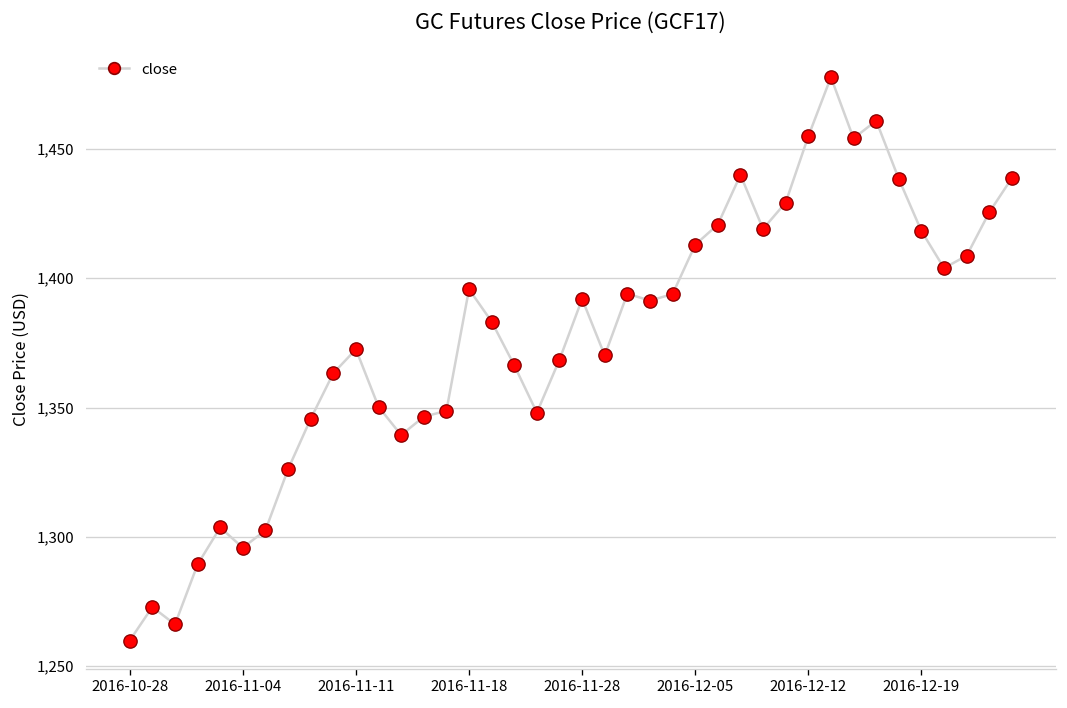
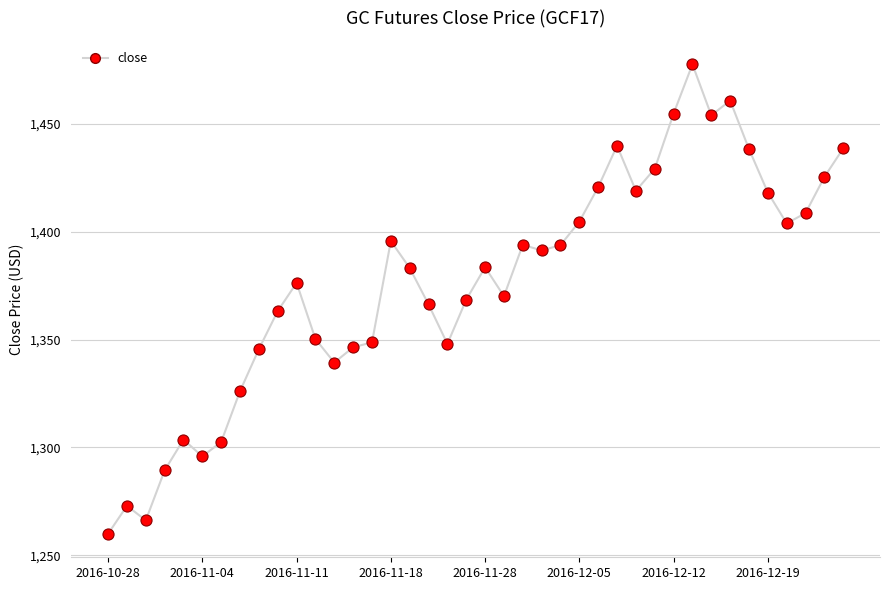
2016-11-11: 1,373 -> 1,376
2016-11-28: 1,392 -> 1,384
2016-12-05: 1,413 -> 1,405
